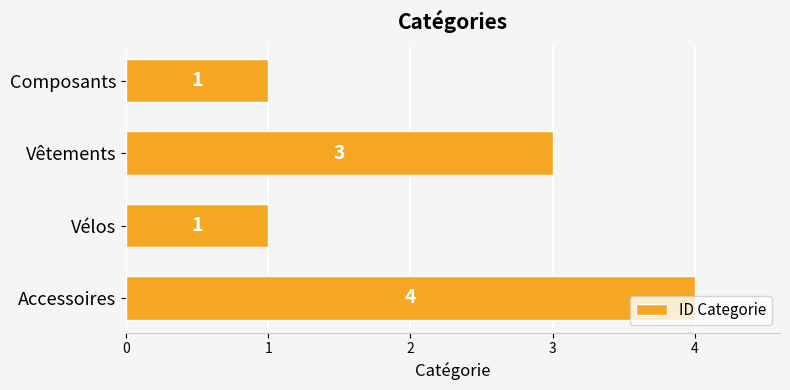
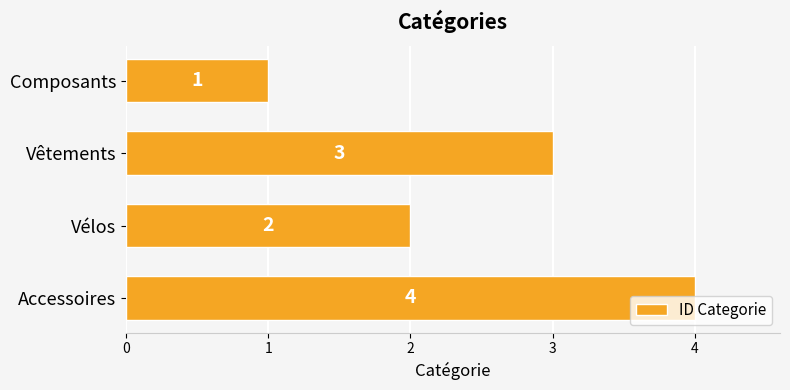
Vélos: 1 -> 2
